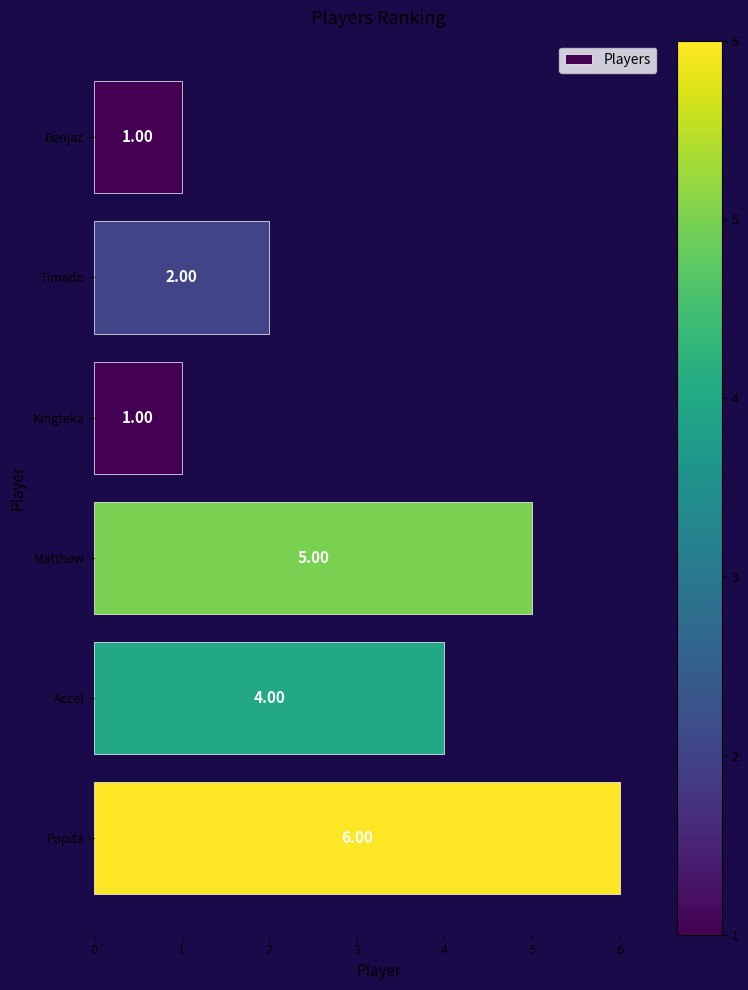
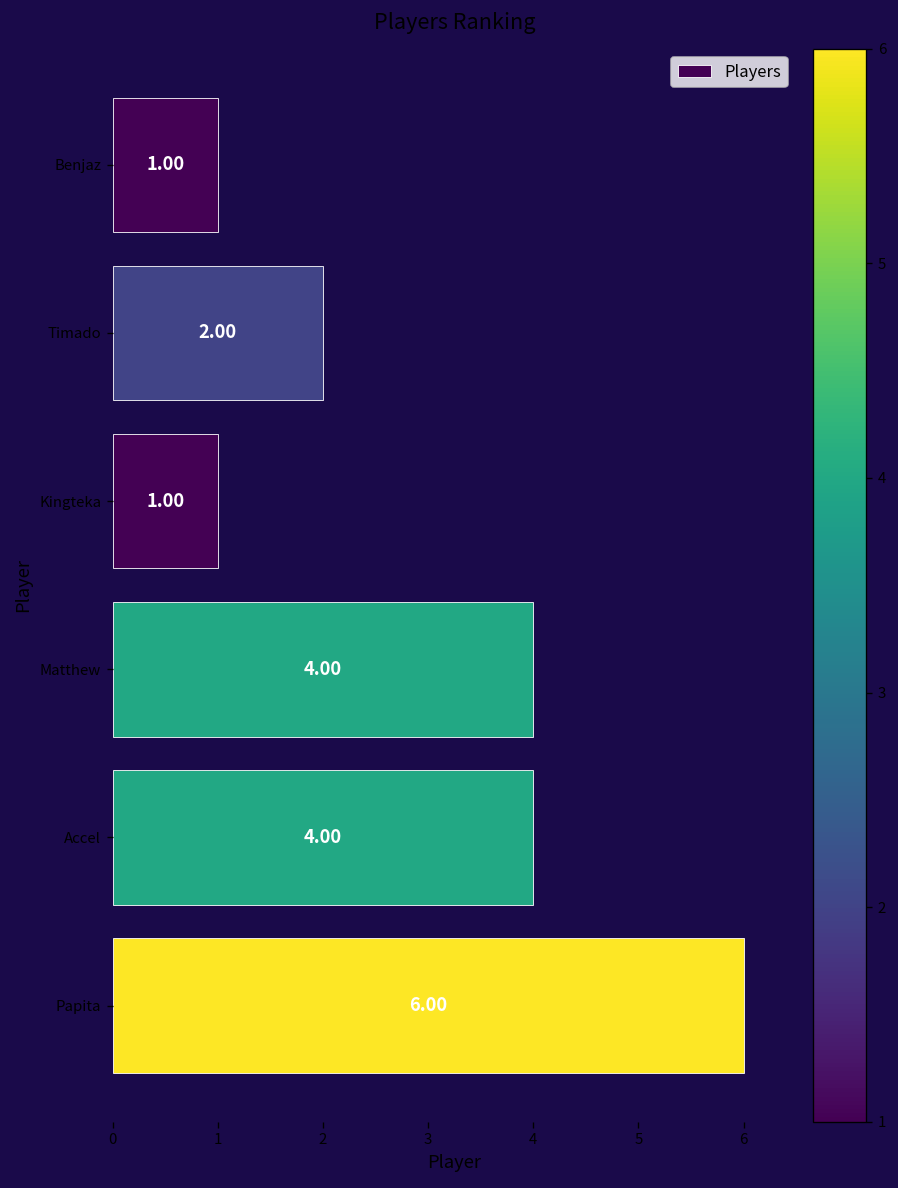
Matthew: 5.00 -> 4.00
